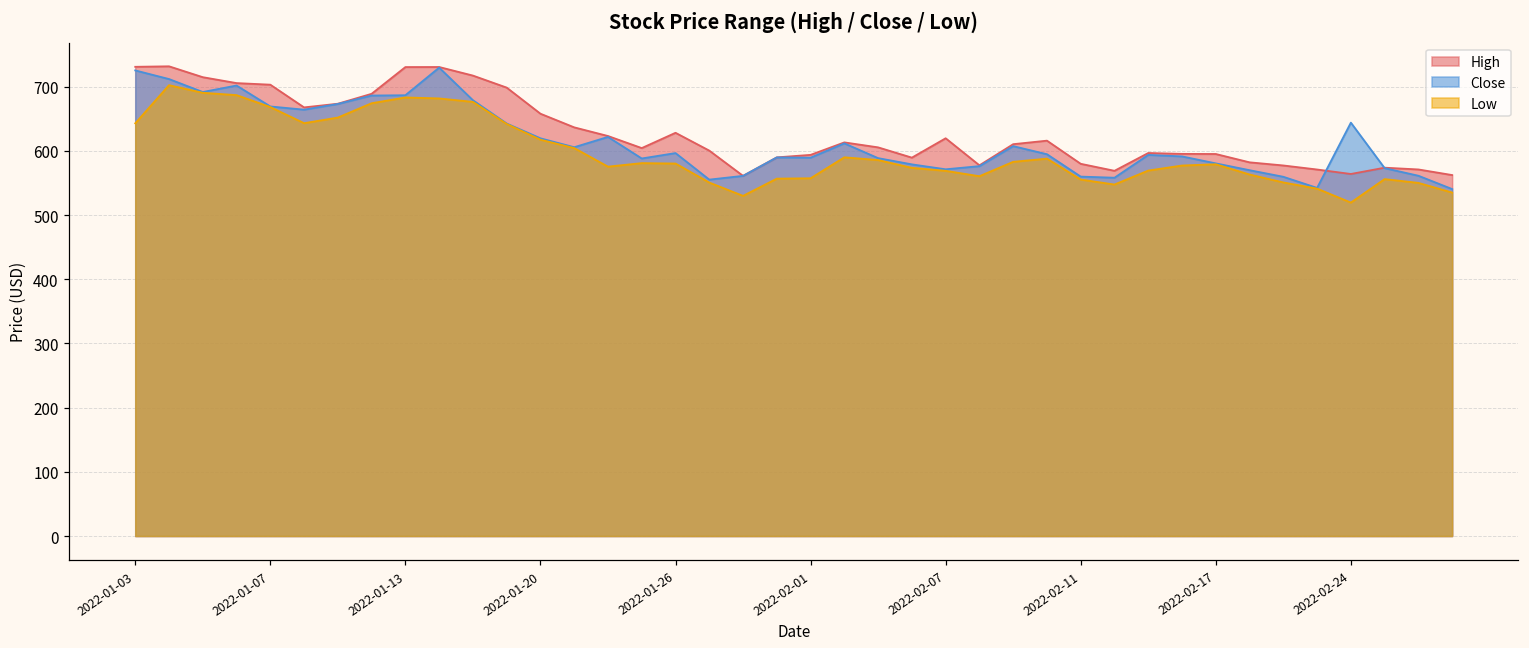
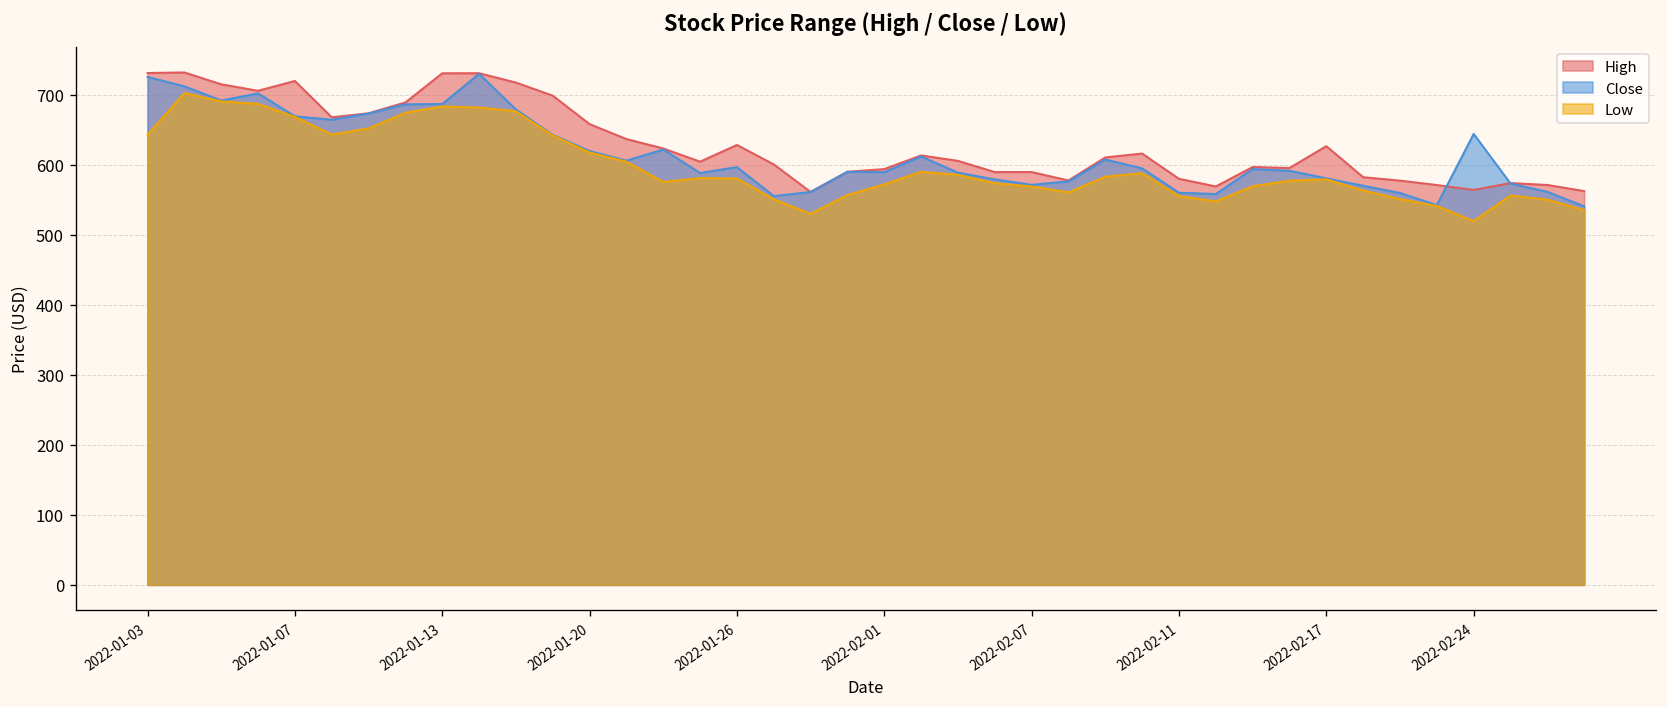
High, 2022-01-07: 700 -> 720
Low, 2022-02-01: 560 -> 570
High, 2022-02-07: 620 -> 590
High, 2022-02-17: 600 -> 630
